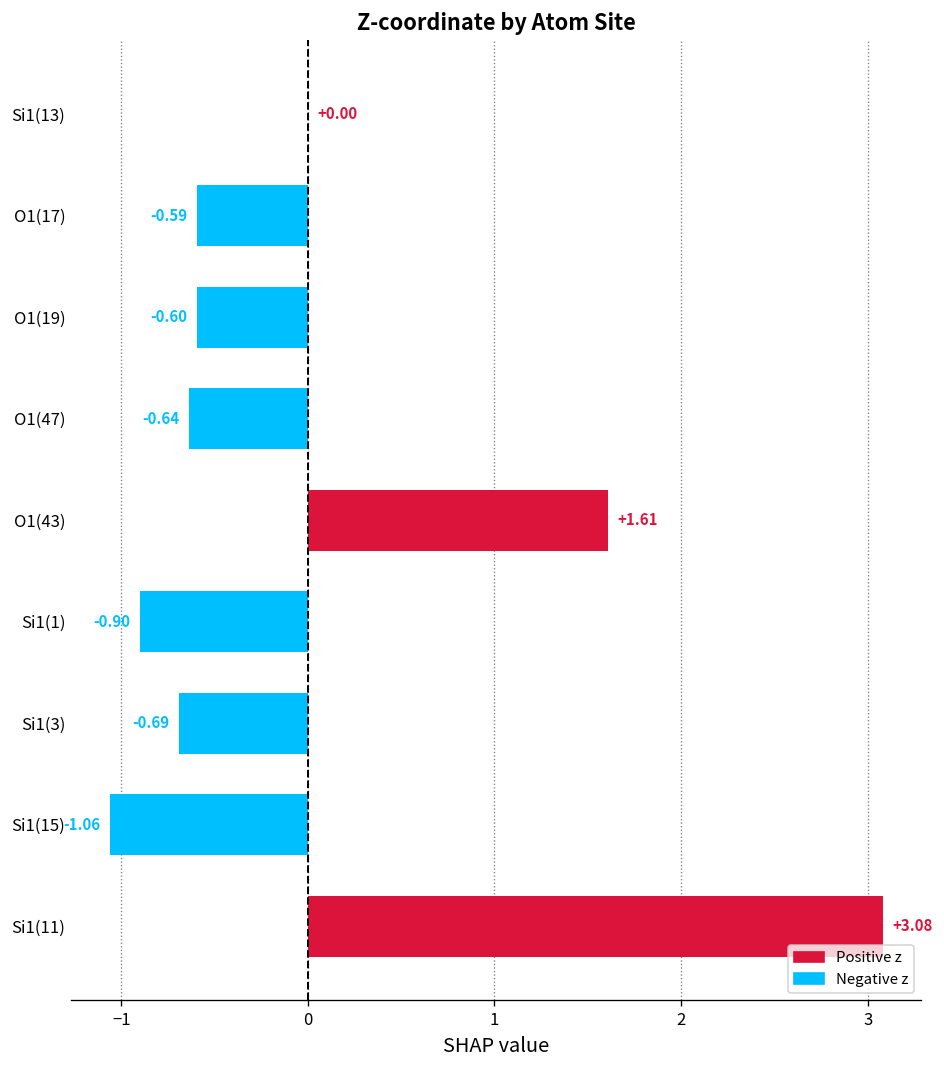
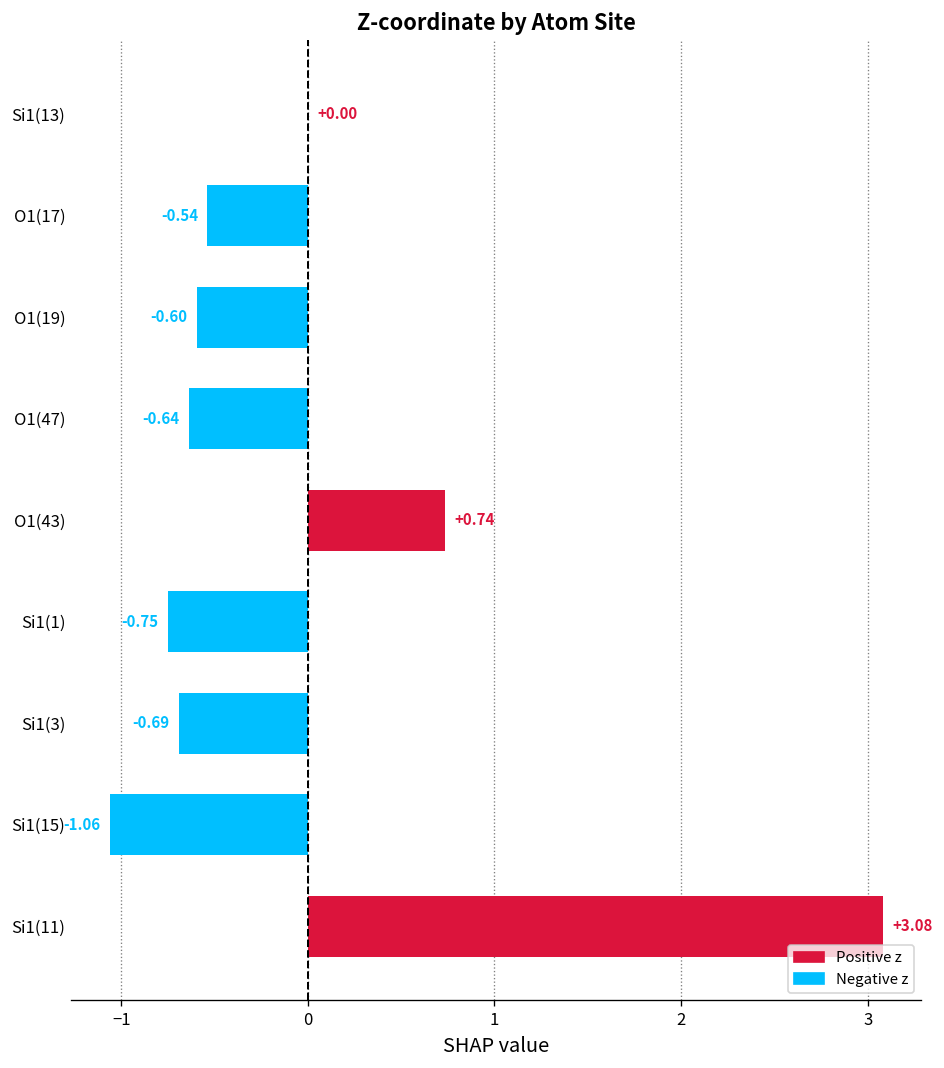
O1(17): -0.59 -> -0.54
O1(43): +1.61 -> +0.74
Si1(1): -0.90 -> -0.75
